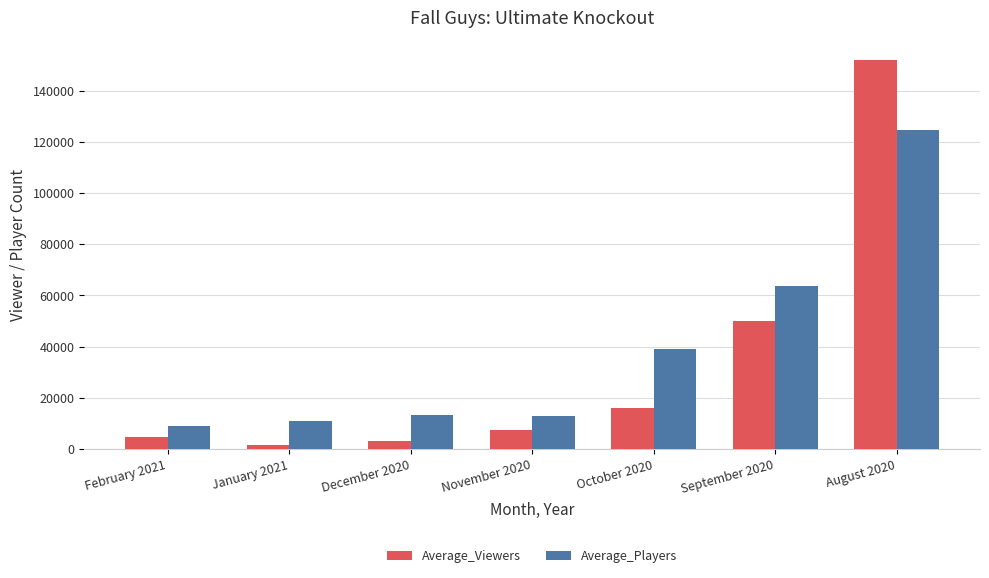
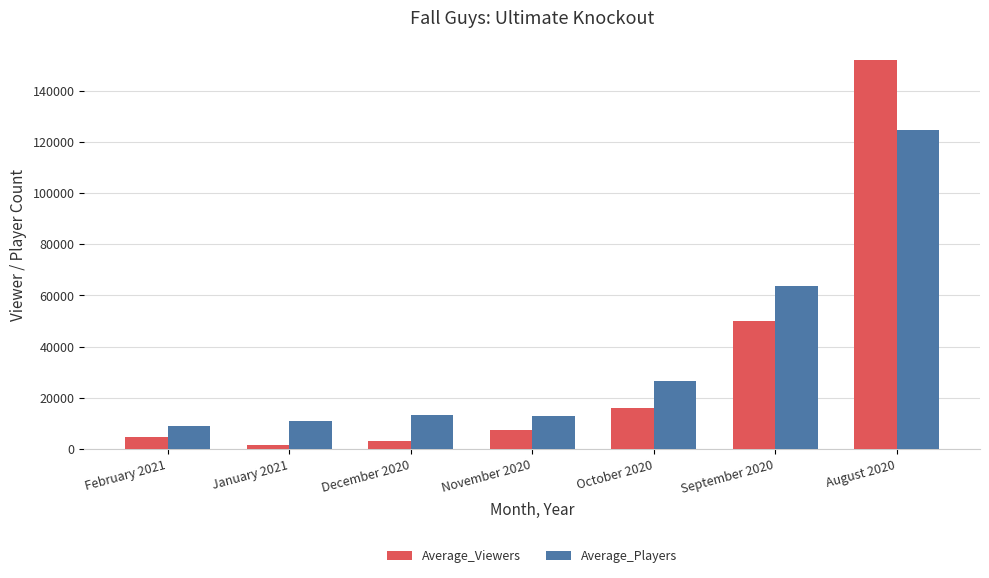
Average_Players, October 2020: 39000 -> 26000
